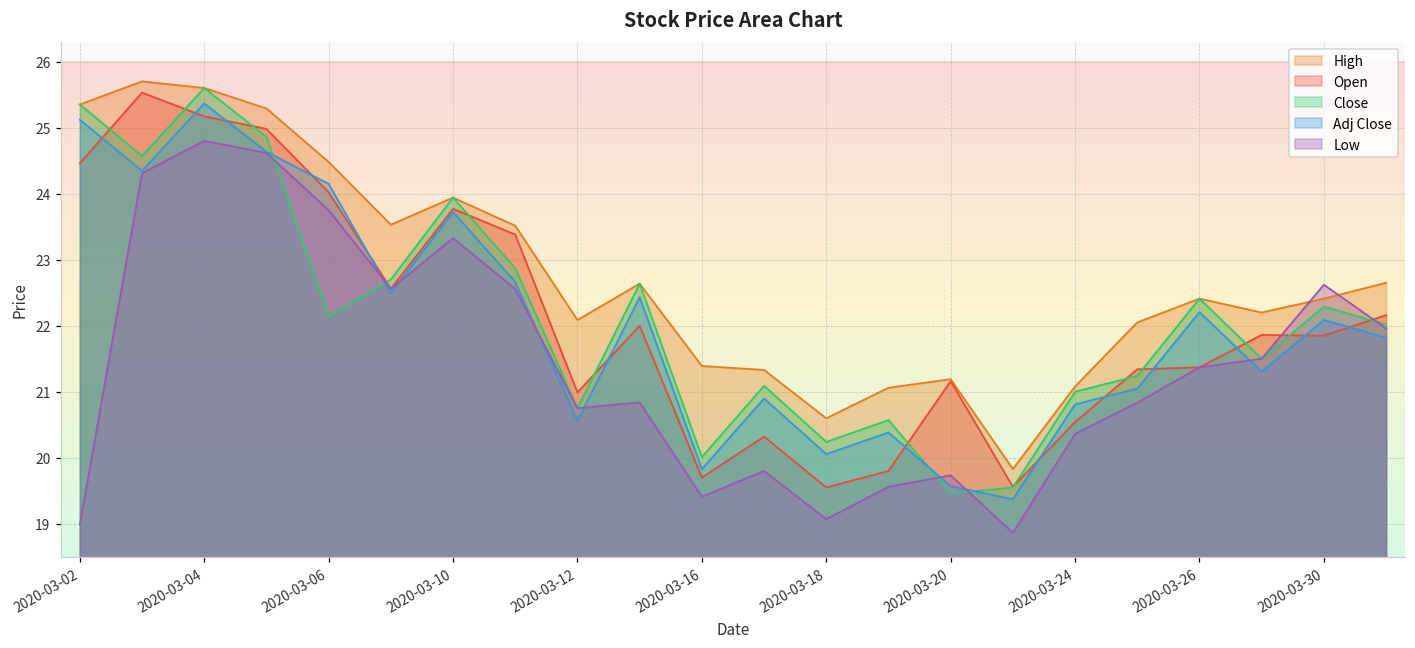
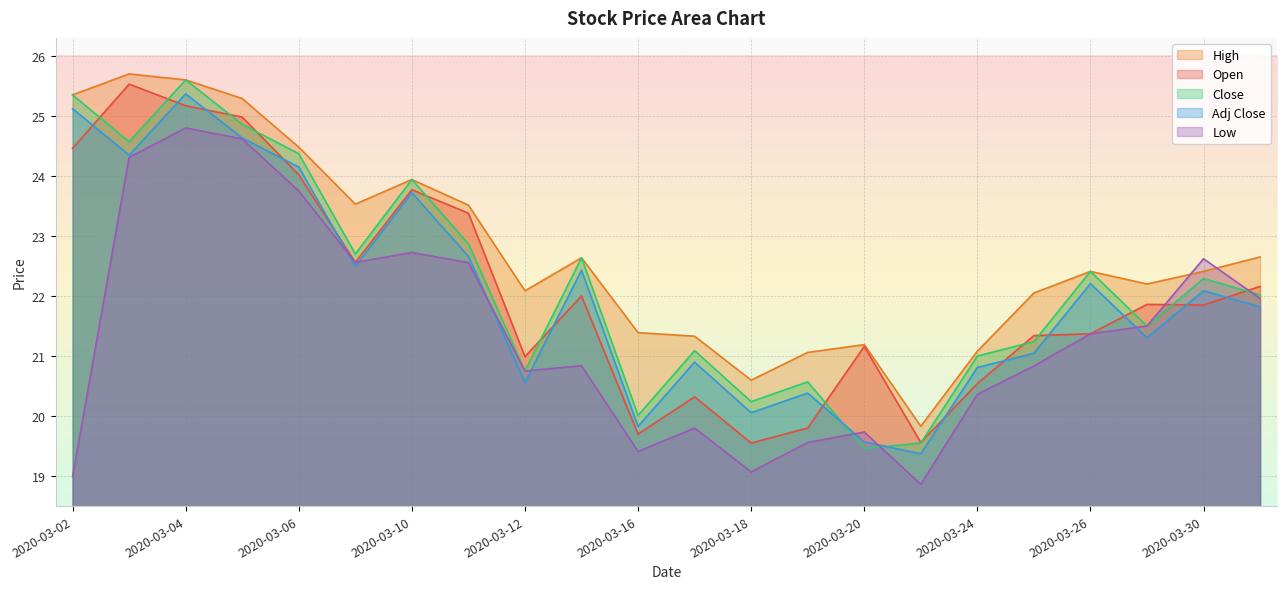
Close, 2020-03-06: 22.1 -> 24.4
Low, 2020-03-10: 23.3 -> 22.7
